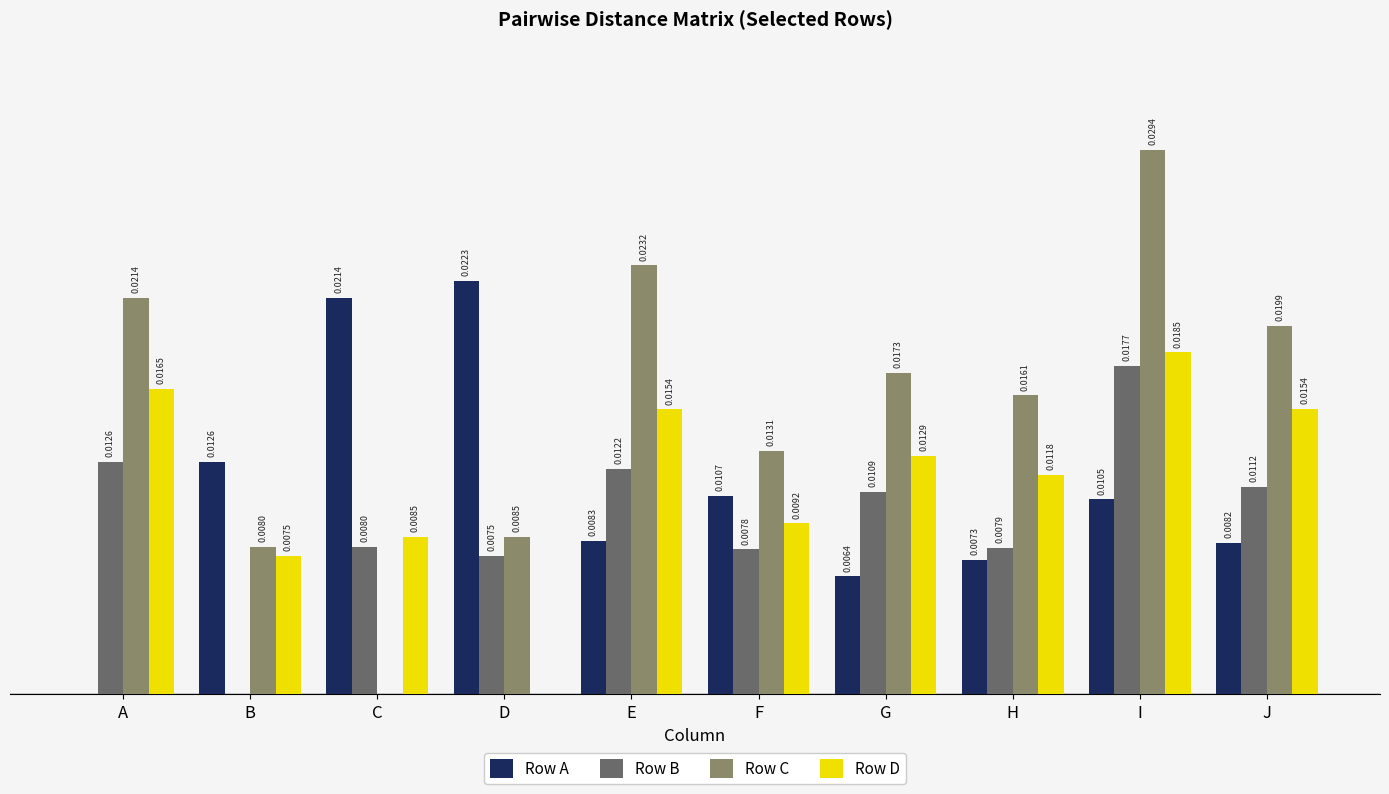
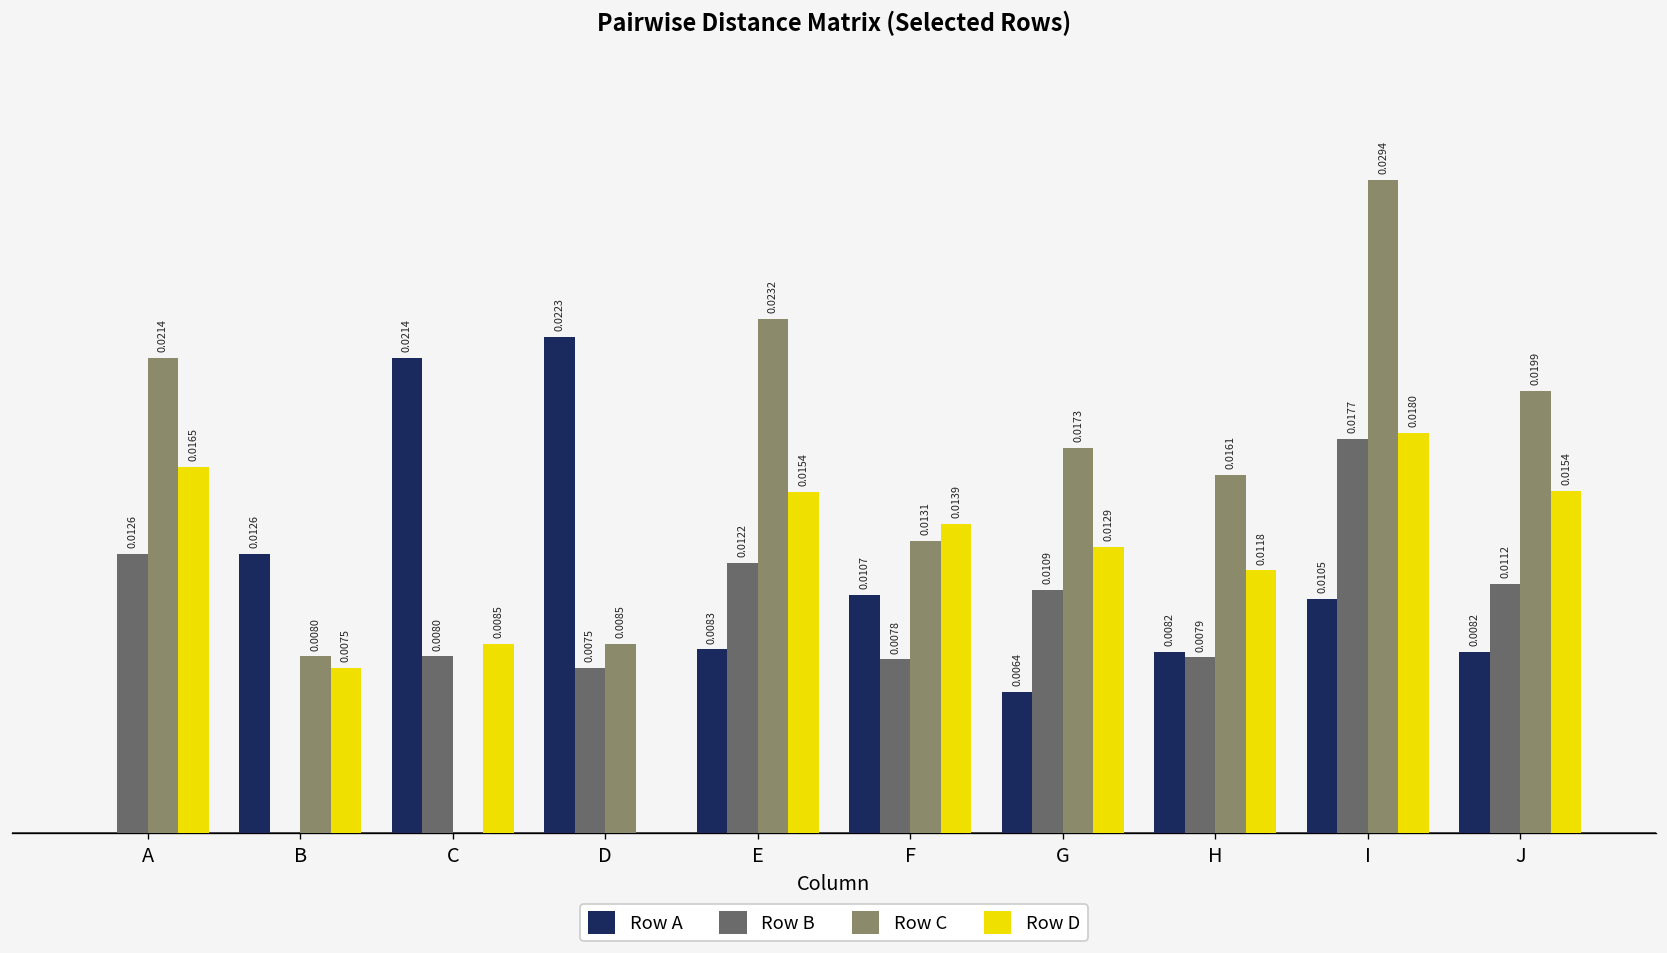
Row D, F: 0.0092 -> 0.0139
Row A, H: 0.0073 -> 0.0082
Row D, I: 0.0185 -> 0.0180
